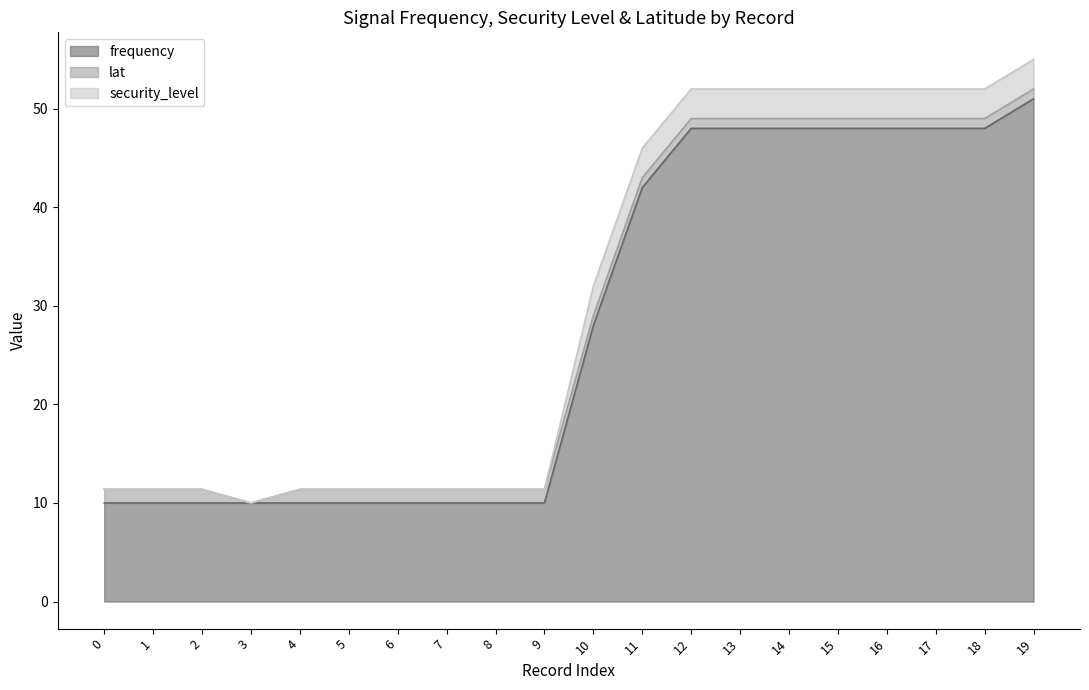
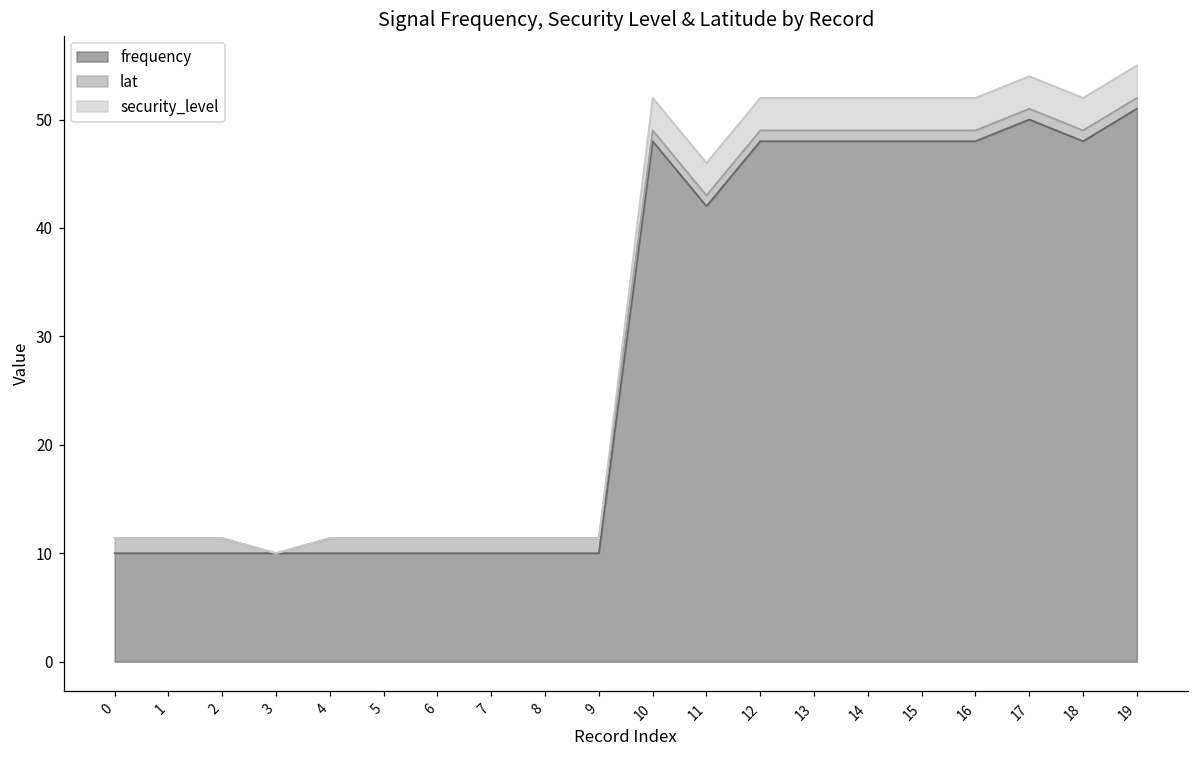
frequency, 10: 28 -> 48
frequency, 17: 48 -> 50
